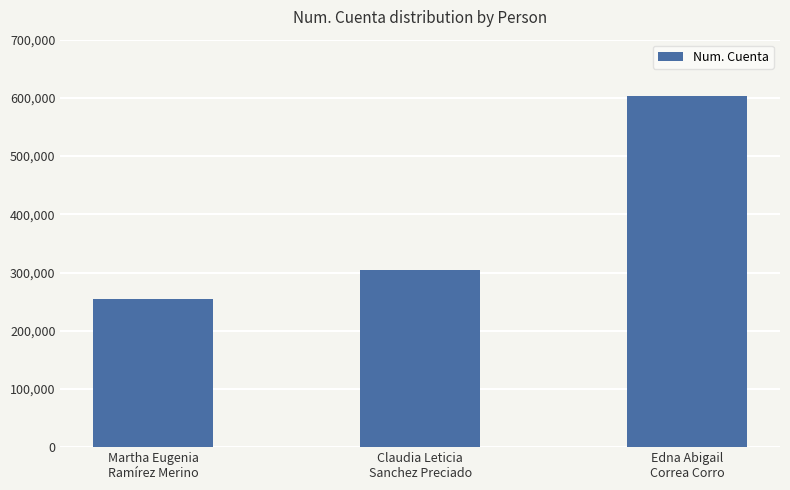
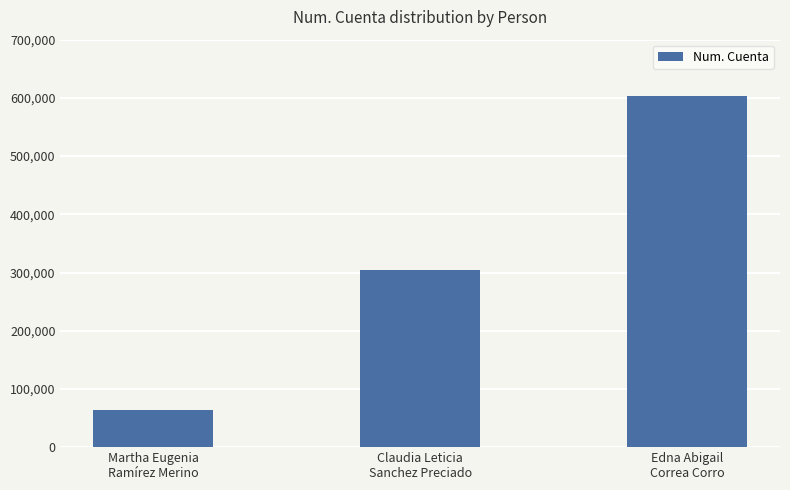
Martha Eugenia Ramírez Merino: 250,000 -> 60,000
